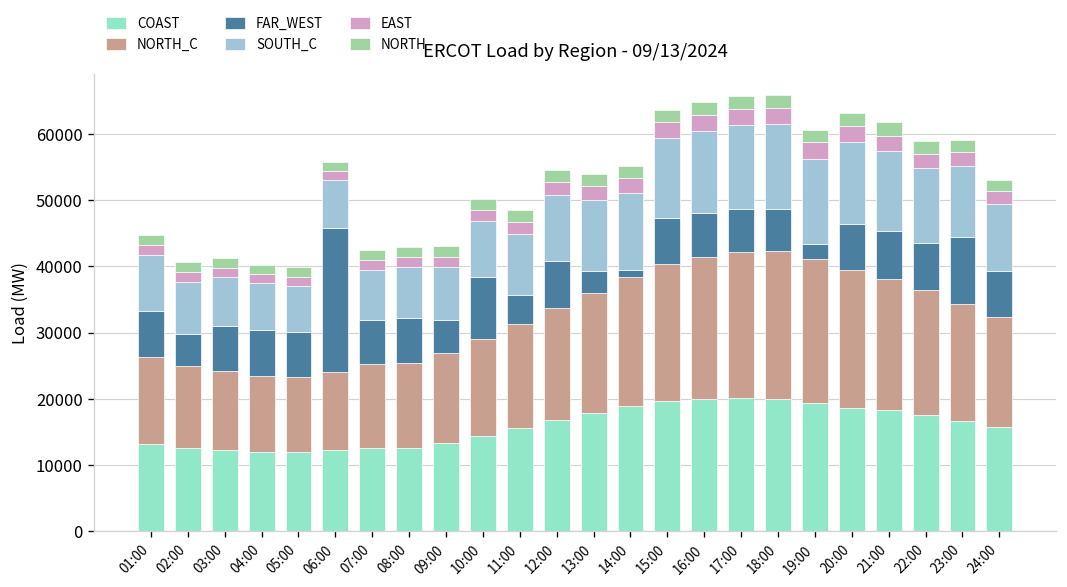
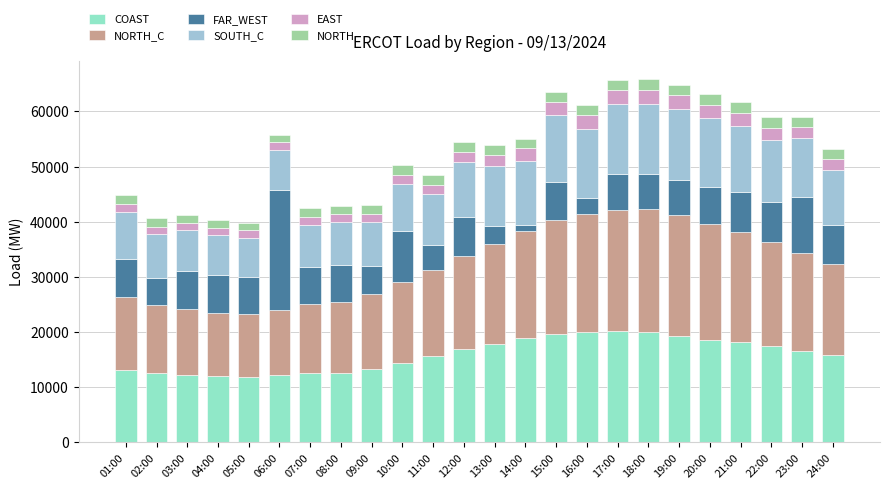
FAR_WEST, 16:00: 7000 -> 3000
FAR_WEST, 19:00: 2000 -> 6000
